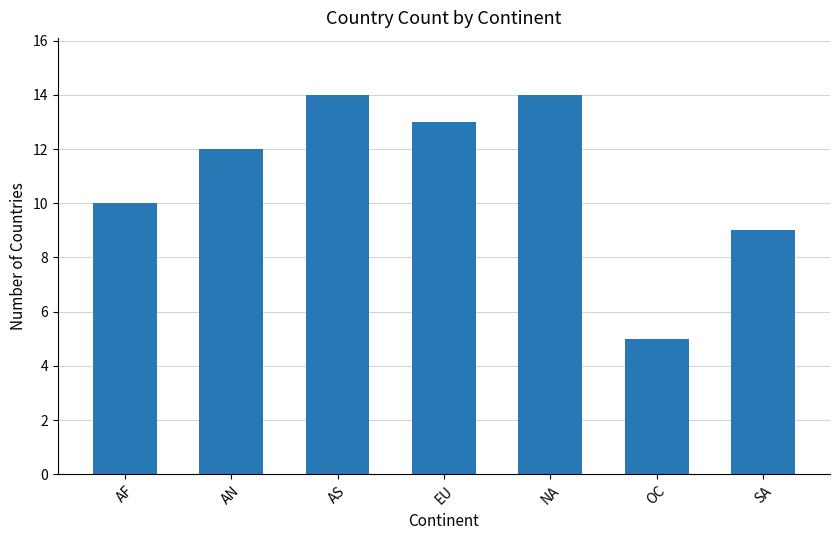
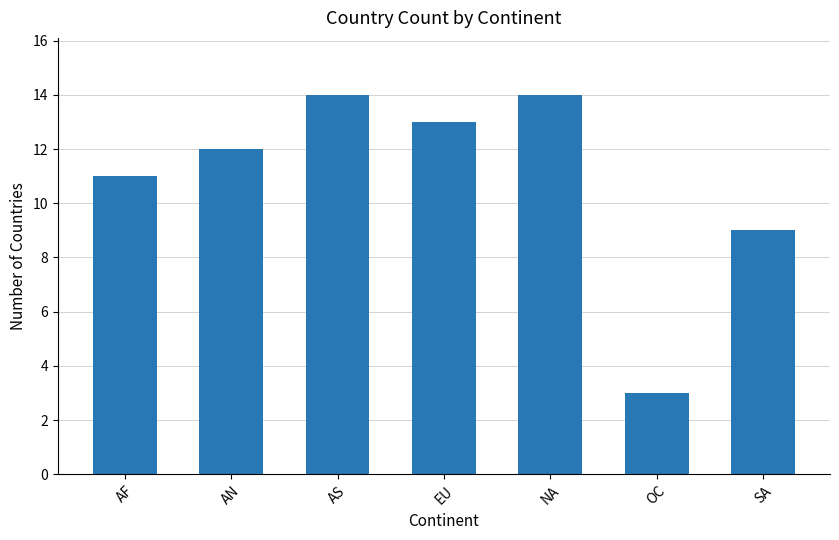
AF: 10 -> 11
OC: 5 -> 3
